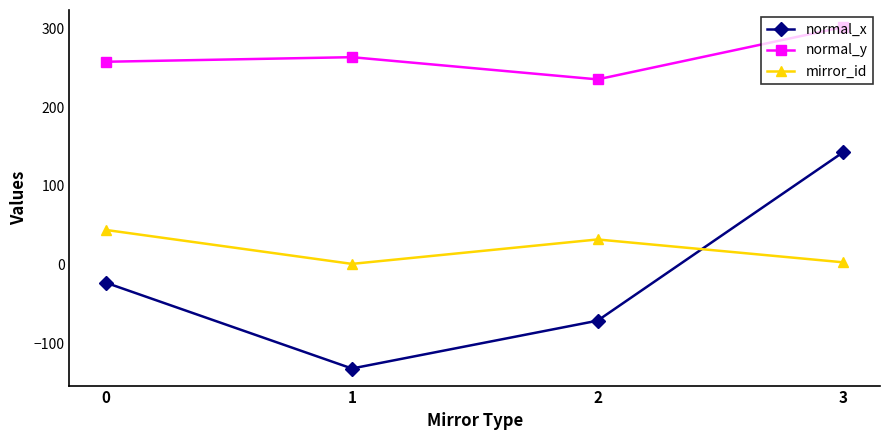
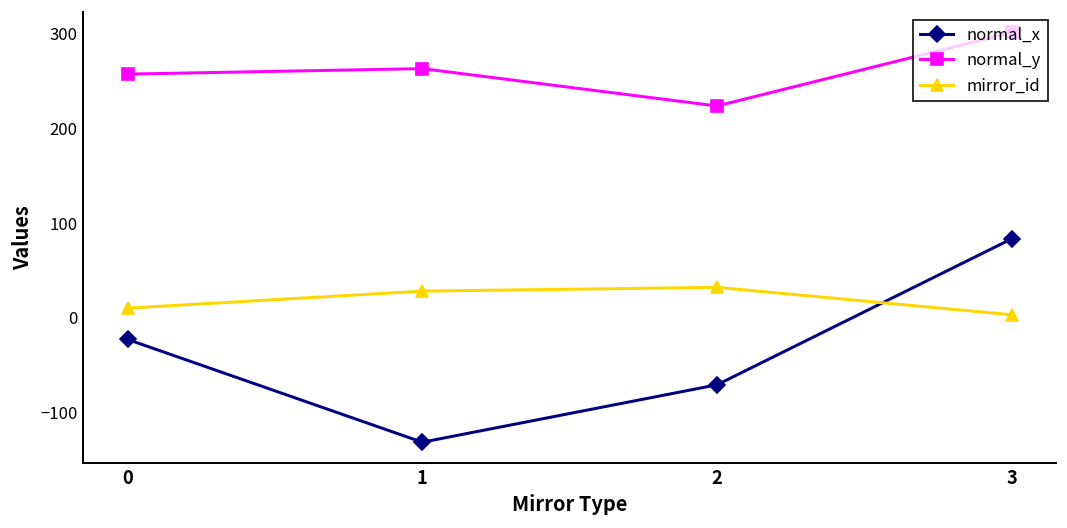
mirror_id, 0: 40 -> 10
mirror_id, 1: 0 -> 30
normal_y, 2: 240 -> 220
normal_x, 3: 140 -> 80
